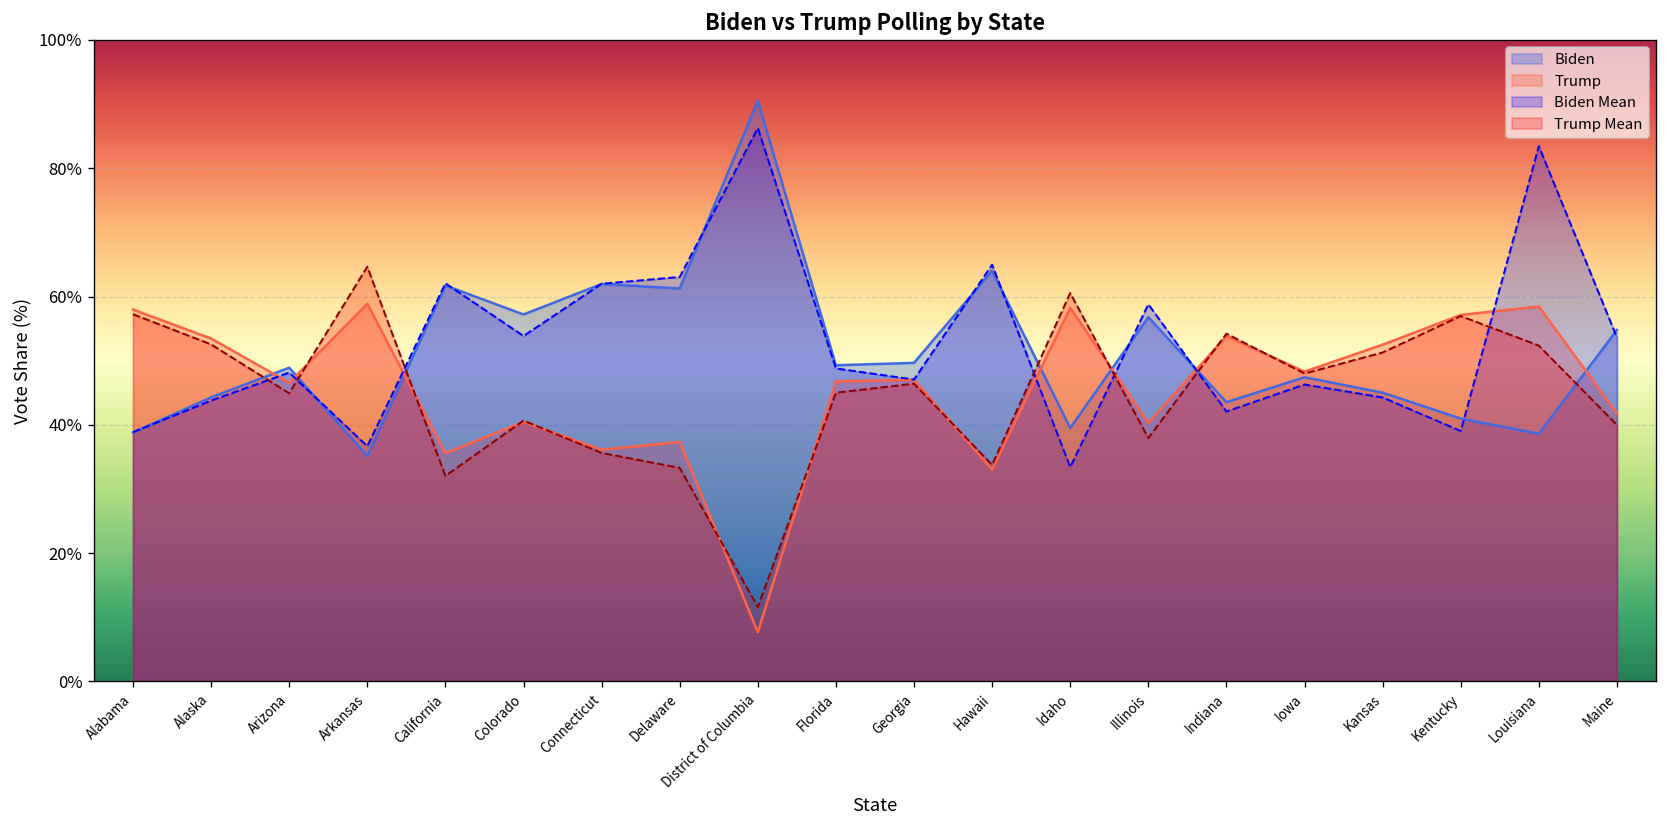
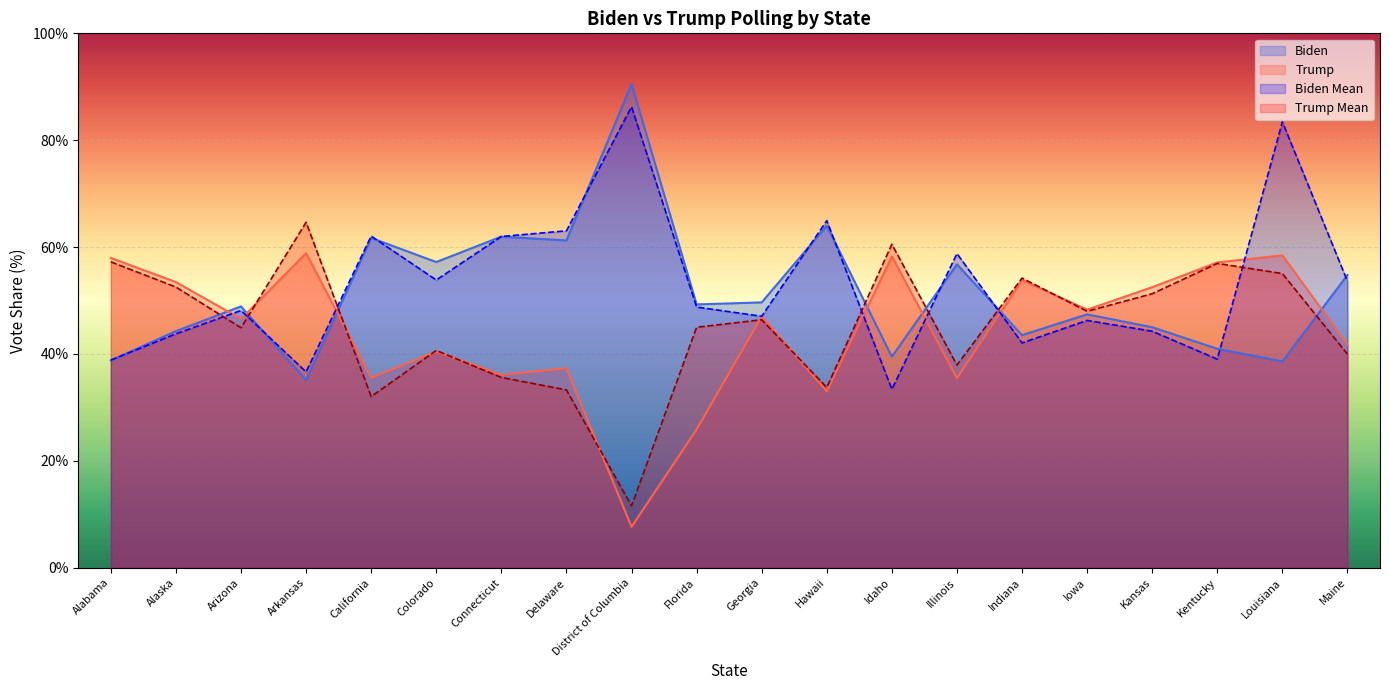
Trump, Florida: 47% -> 26%
Trump, Illinois: 40% -> 35%
Trump Mean, Louisiana: 52% -> 55%
